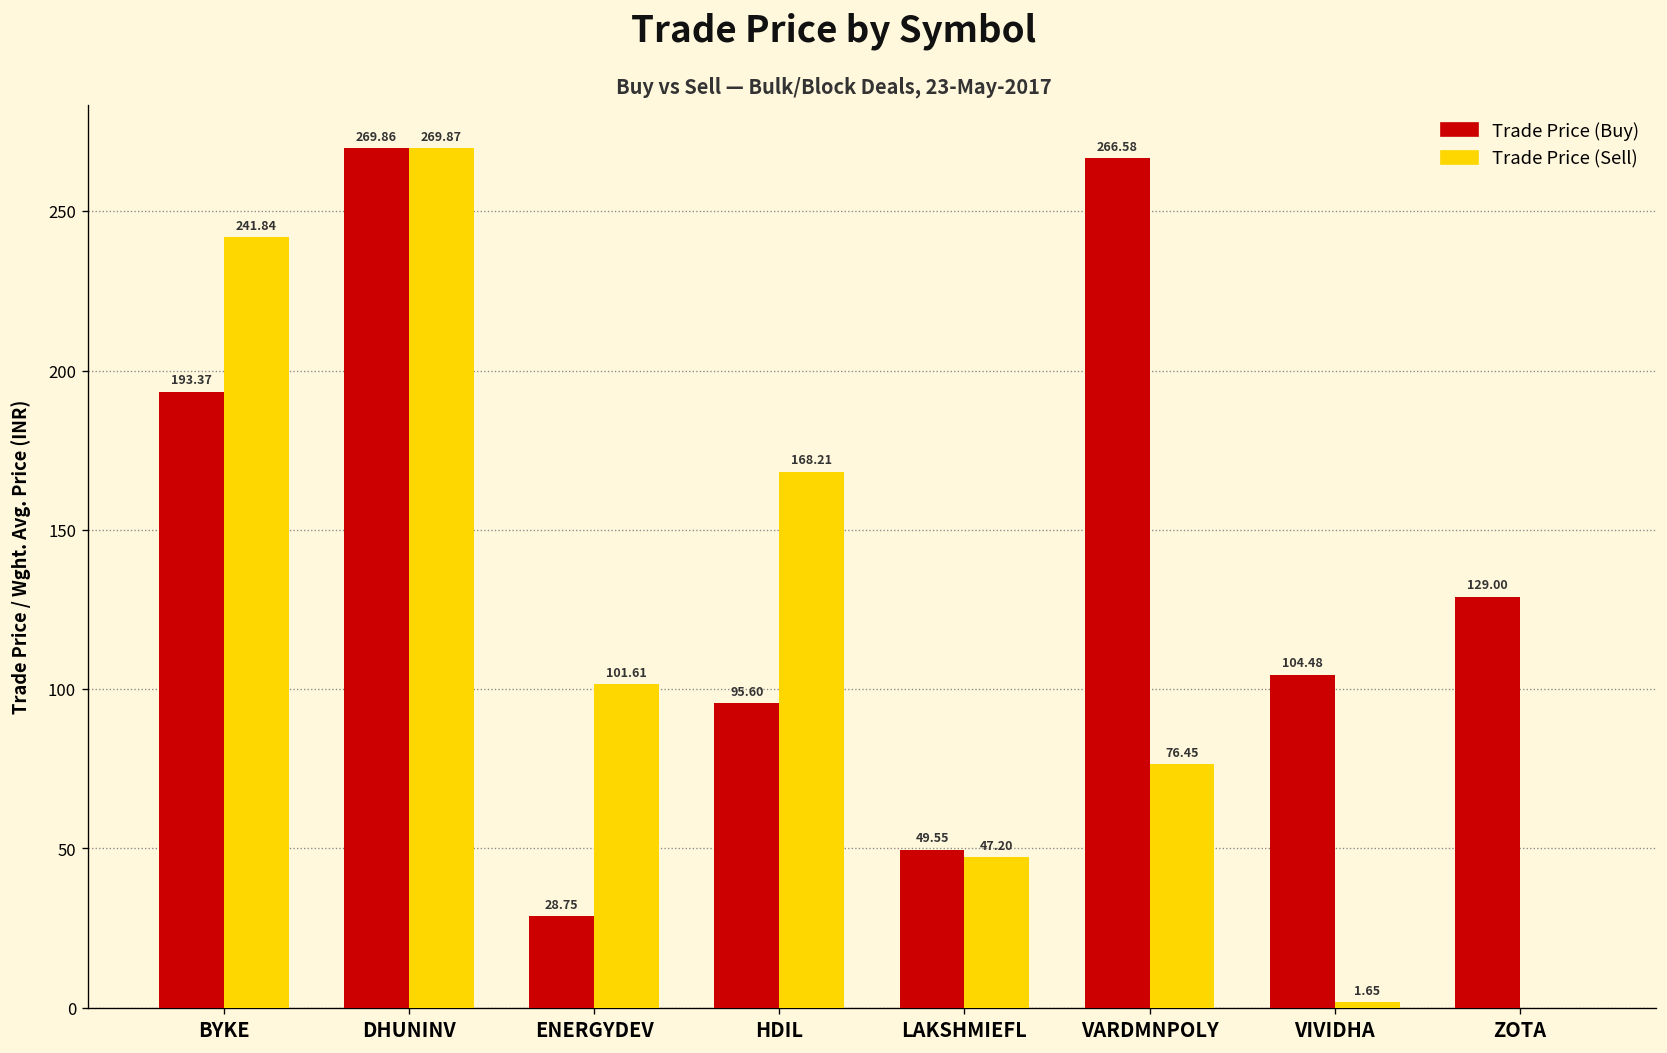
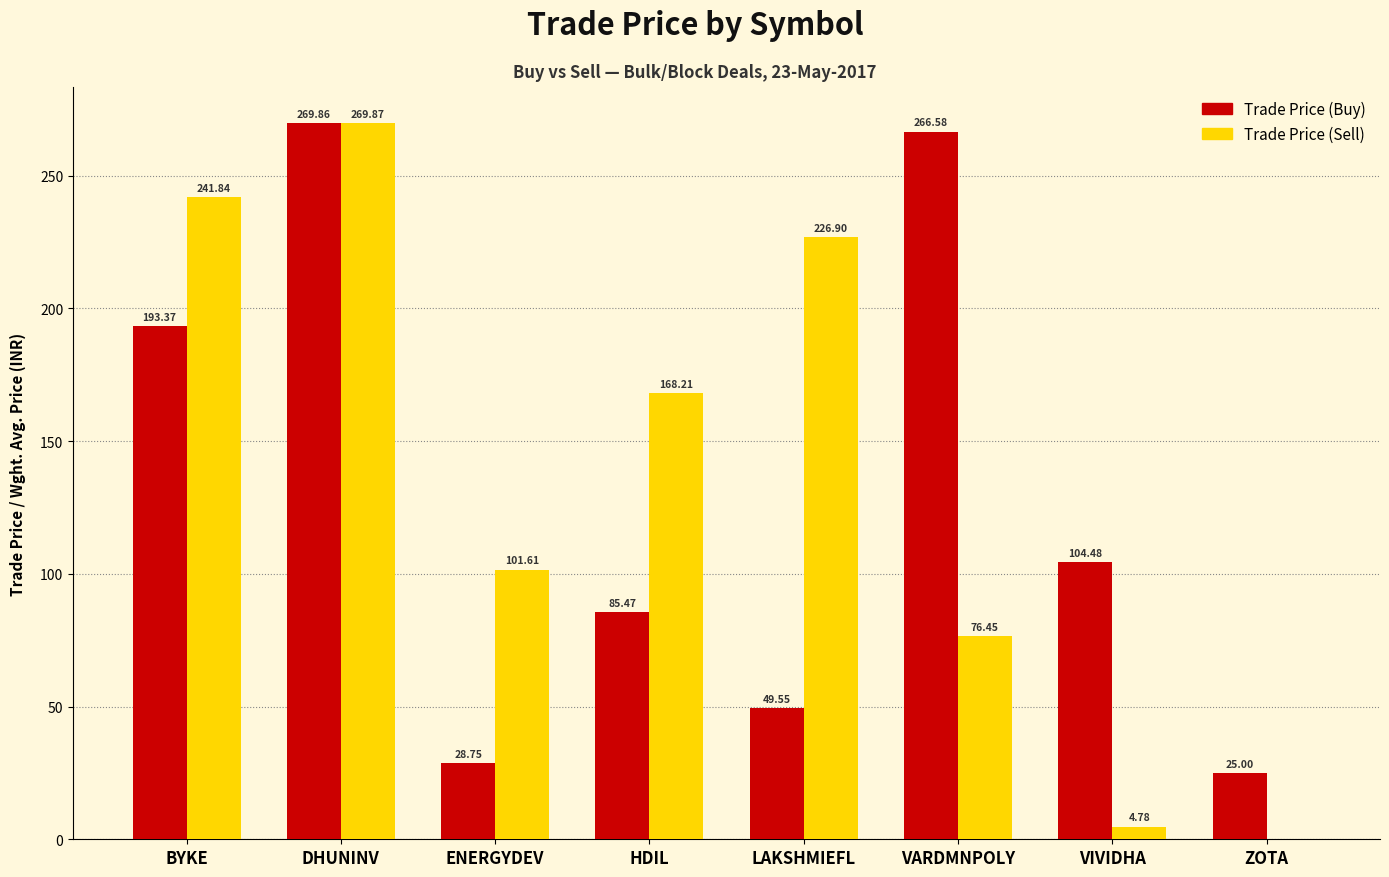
Trade Price (Buy), HDIL: 95.60 -> 85.47
Trade Price (Sell), LAKSHMIEFL: 47.20 -> 226.90
Trade Price (Sell), VIVIDHA: 1.65 -> 4.78
Trade Price (Buy), ZOTA: 129.00 -> 25.00
